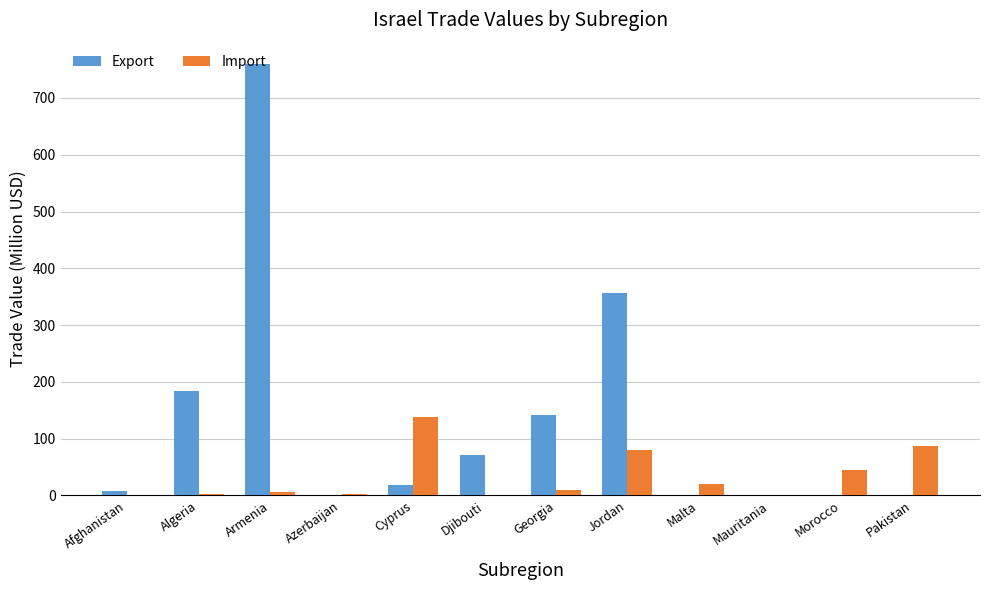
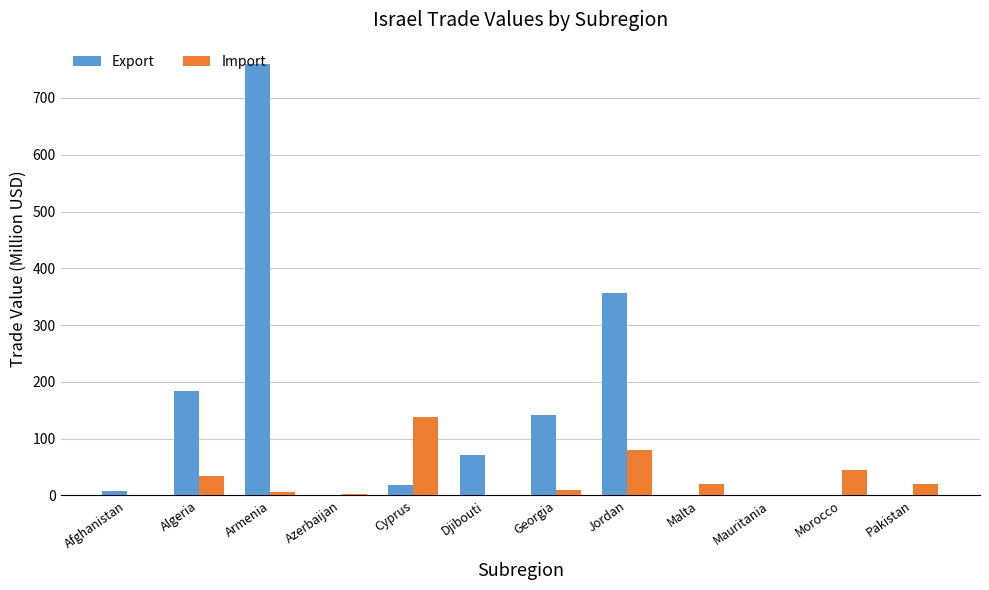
Import, Algeria: 0 -> 30
Import, Pakistan: 90 -> 20
